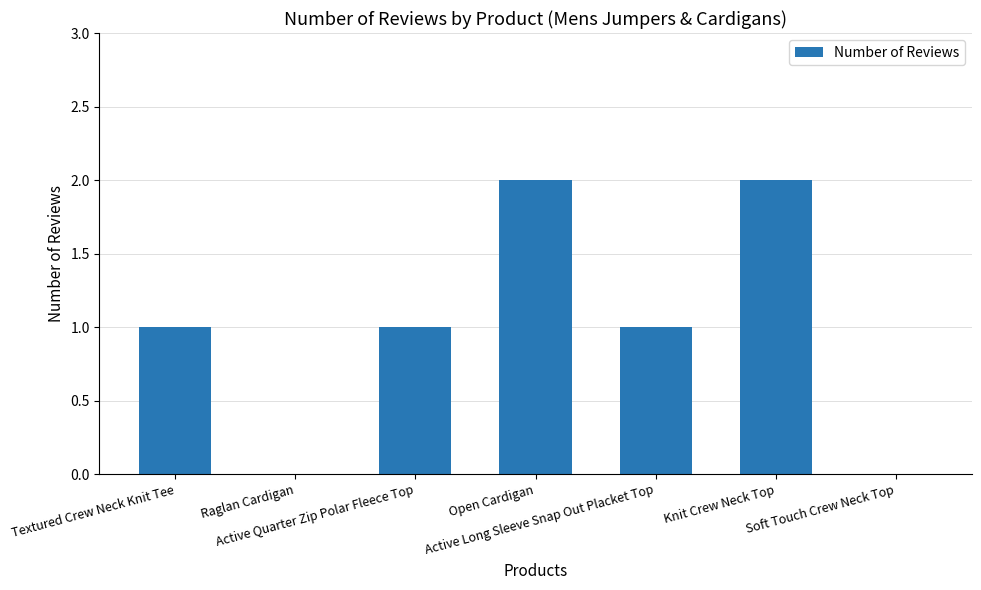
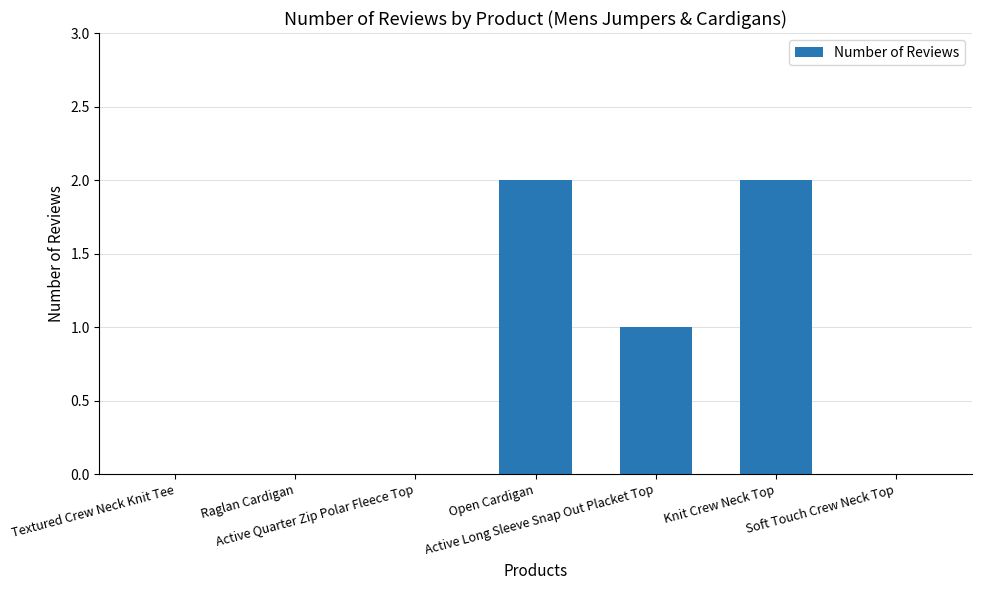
Textured Crew Neck Knit Tee: 1 -> 0
Active Quarter Zip Polar Fleece Top: 1 -> 0
